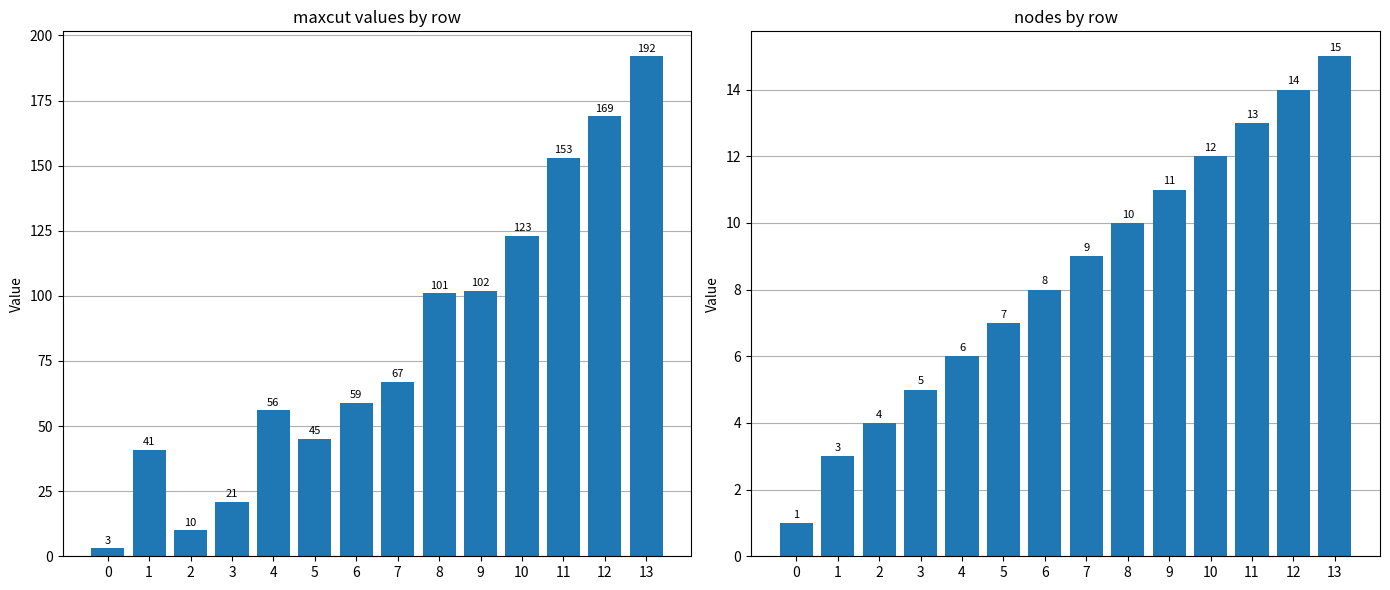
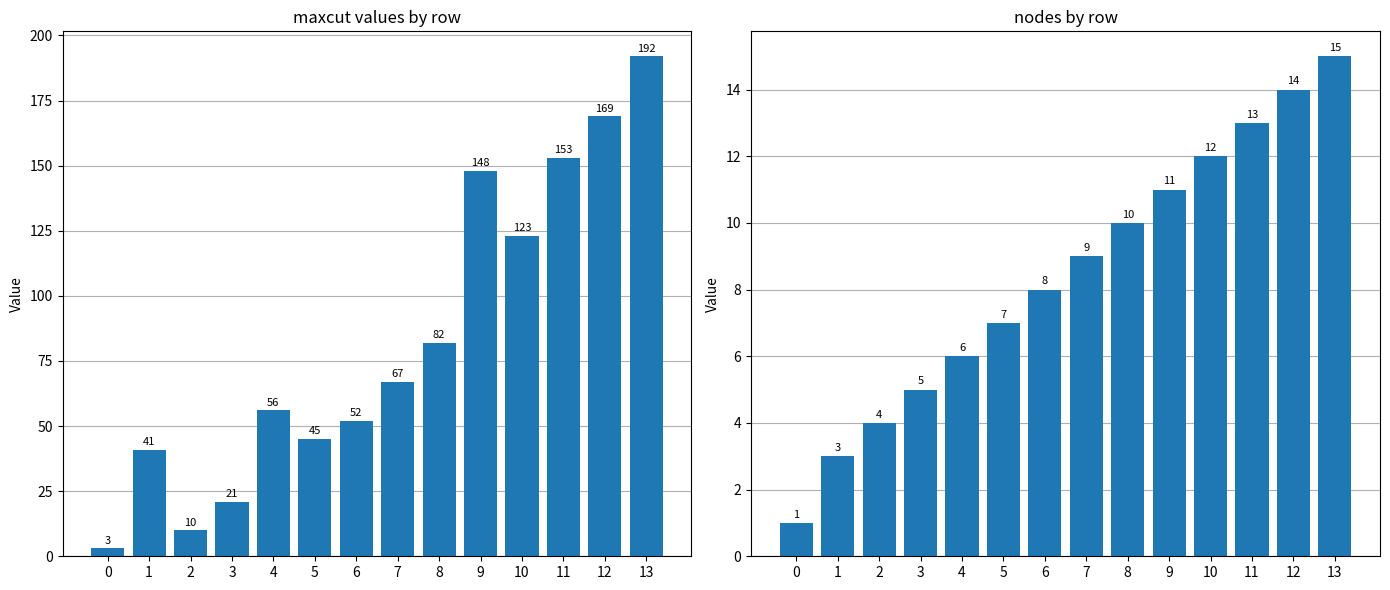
maxcut values by row, 6: 59 -> 52
maxcut values by row, 8: 101 -> 82
maxcut values by row, 9: 102 -> 148
